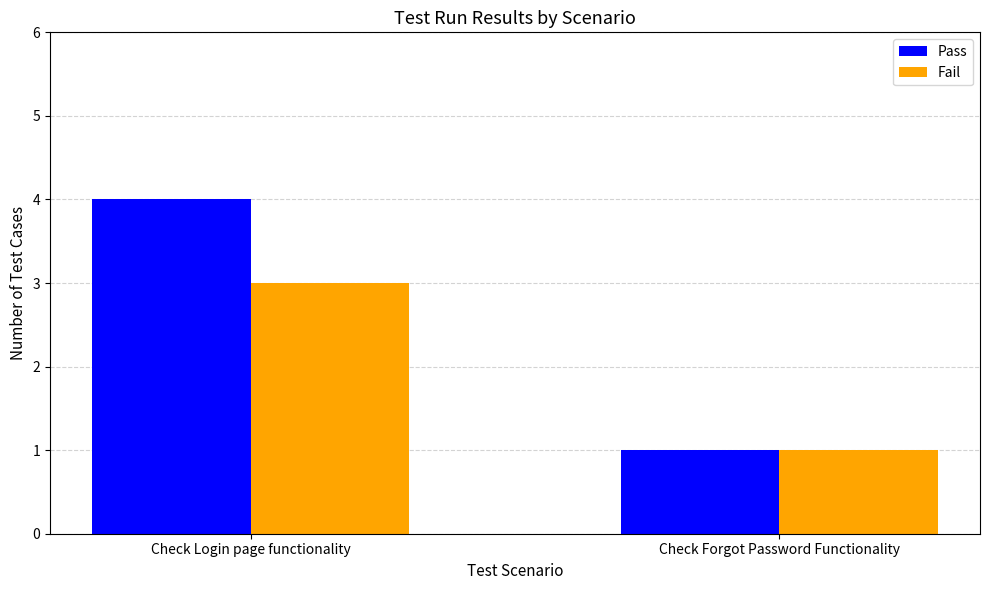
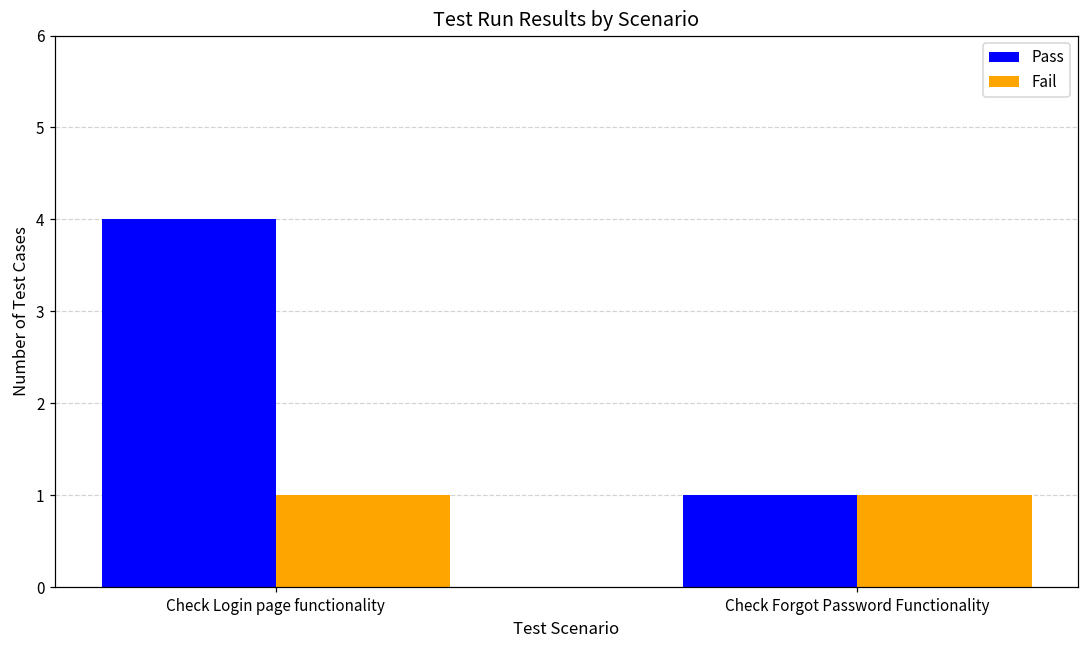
Fail, Check Login page functionality: 3 -> 1
